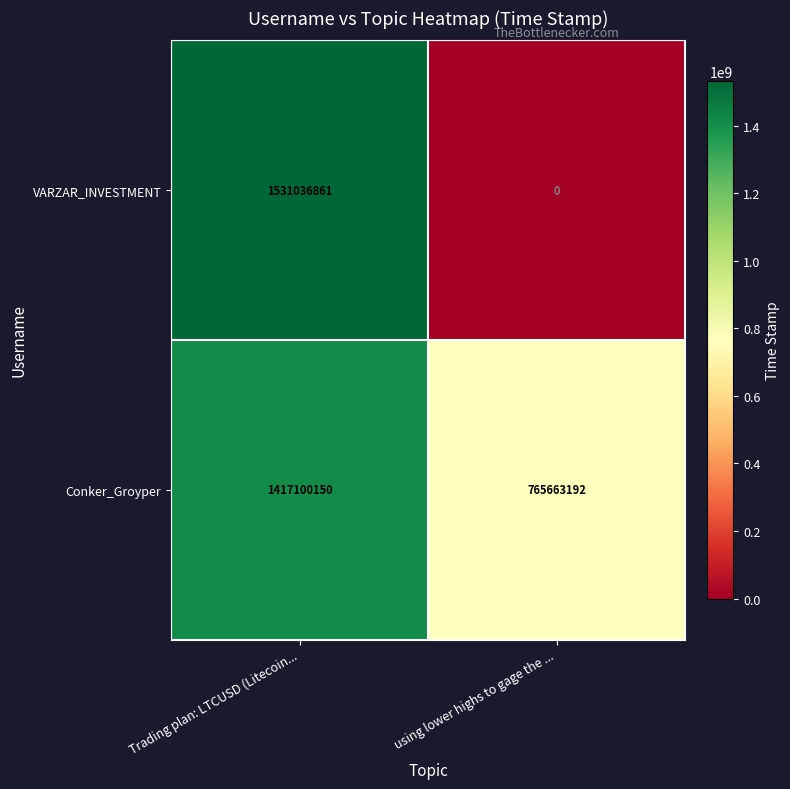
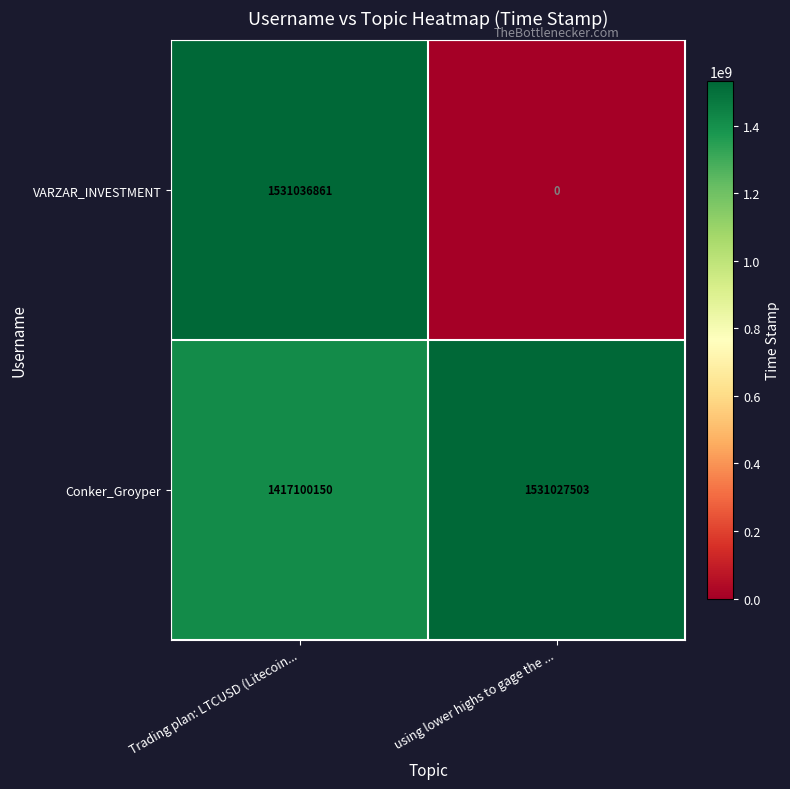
Conker_Groyper, using lower highs to gage the ...: 765663192 -> 1531027503
